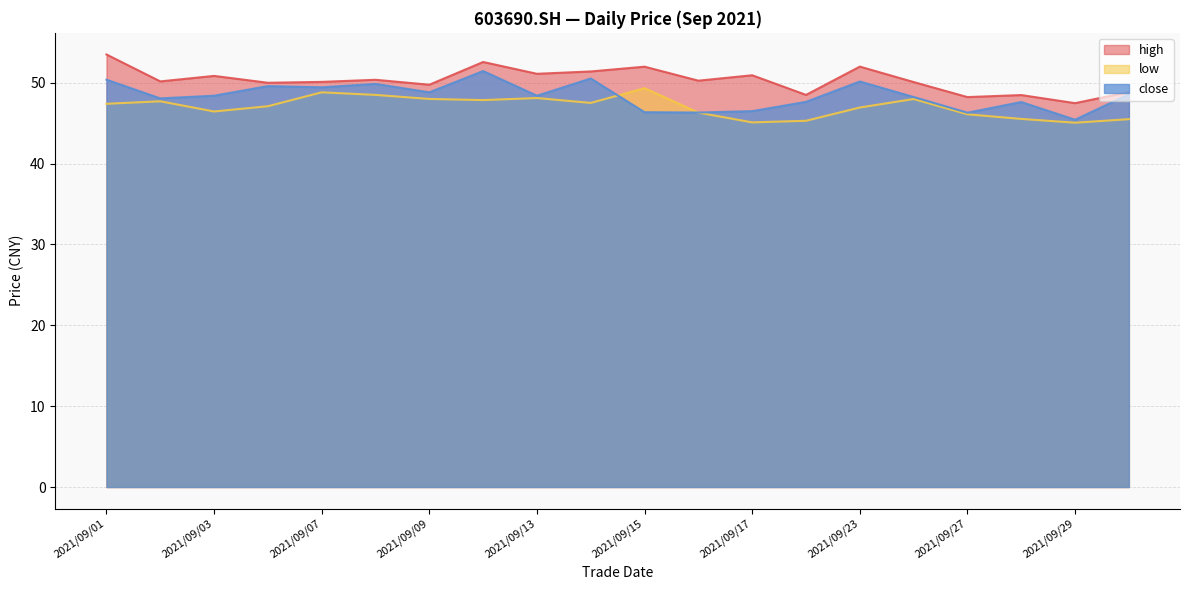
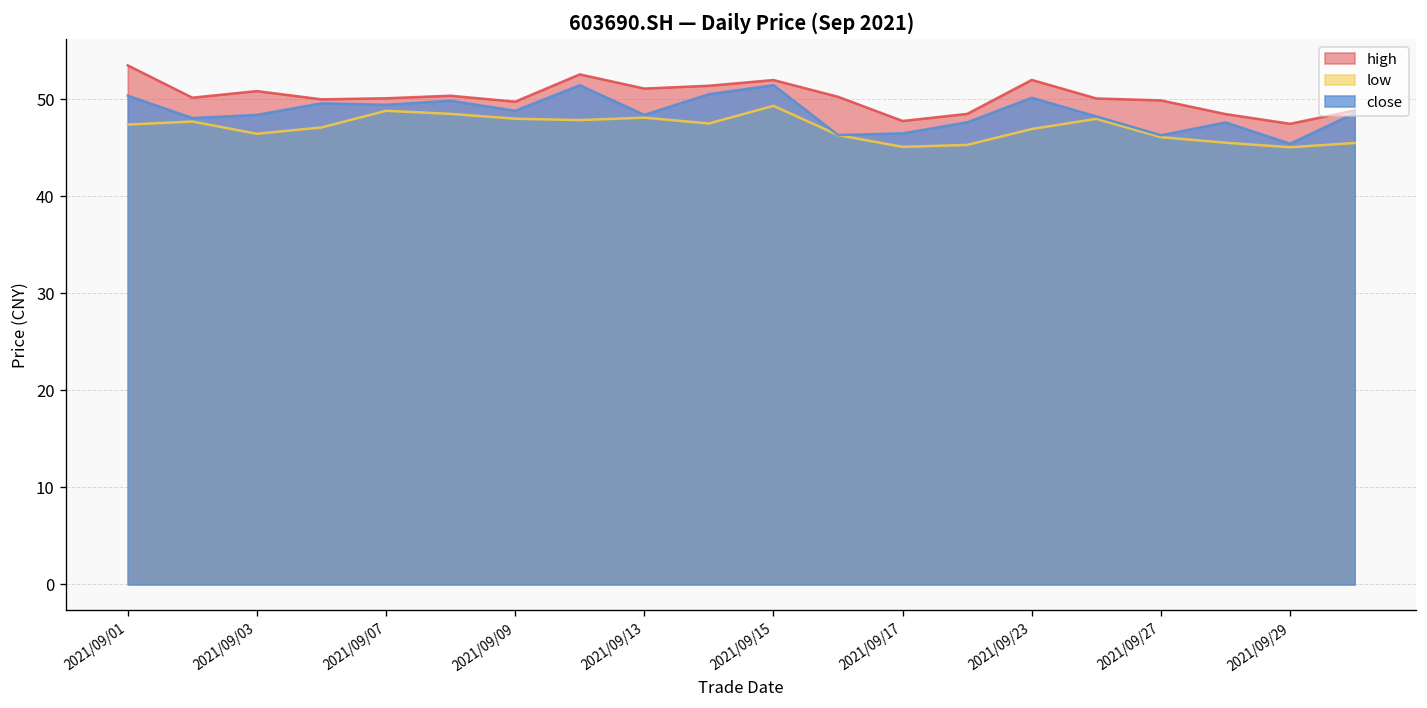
close, 2021/09/15: 46 -> 51
high, 2021/09/17: 51 -> 48
high, 2021/09/27: 48 -> 50
